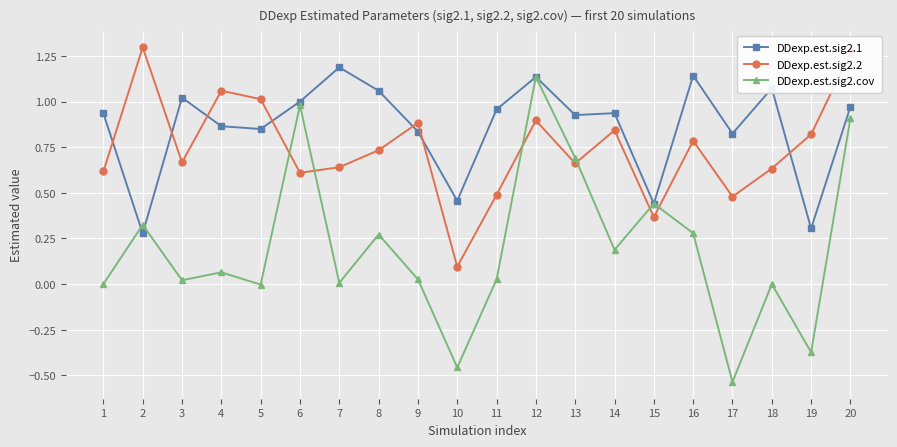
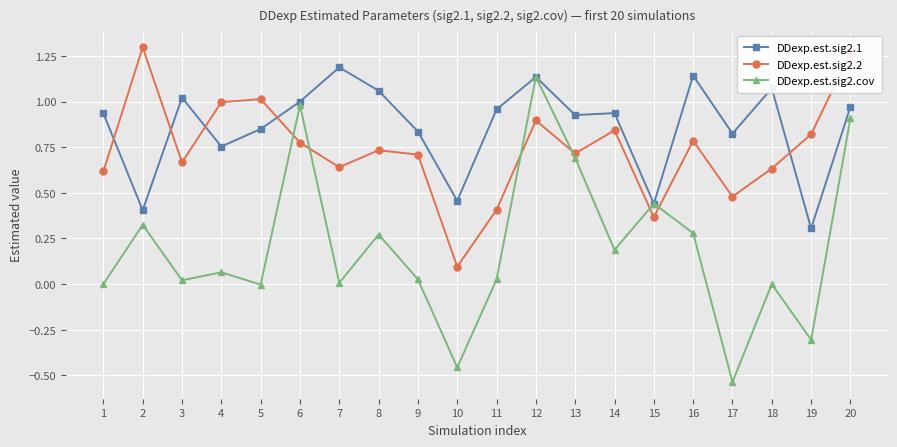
DDexp.est.sig2.1, 2: 0.28 -> 0.40
DDexp.est.sig2.1, 4: 0.87 -> 0.75
DDexp.est.sig2.2, 4: 1.06 -> 1.00
DDexp.est.sig2.2, 6: 0.61 -> 0.78
DDexp.est.sig2.2, 9: 0.88 -> 0.71
DDexp.est.sig2.2, 11: 0.49 -> 0.41
DDexp.est.sig2.2, 13: 0.66 -> 0.72
DDexp.est.sig2.cov, 19: -0.37 -> -0.30
